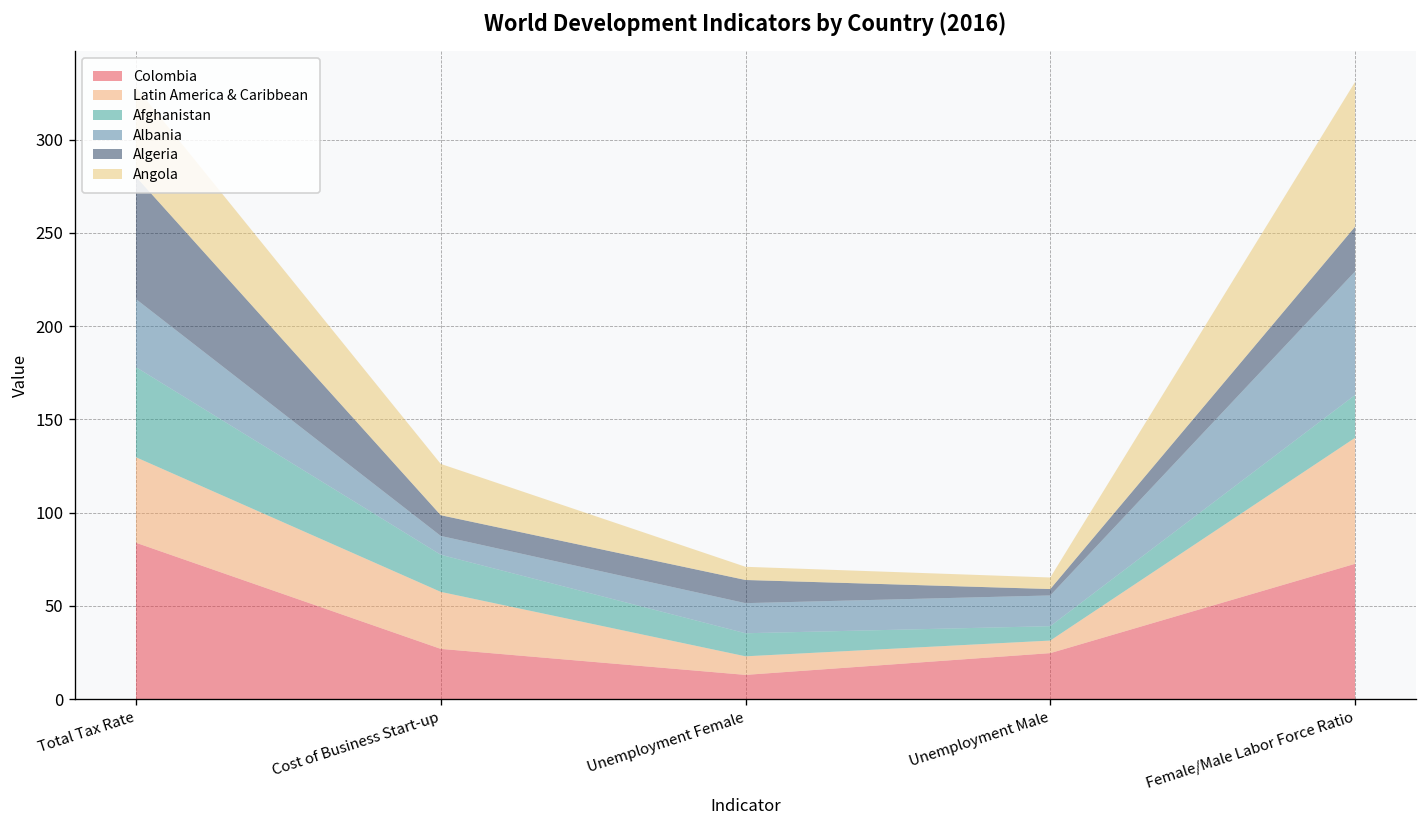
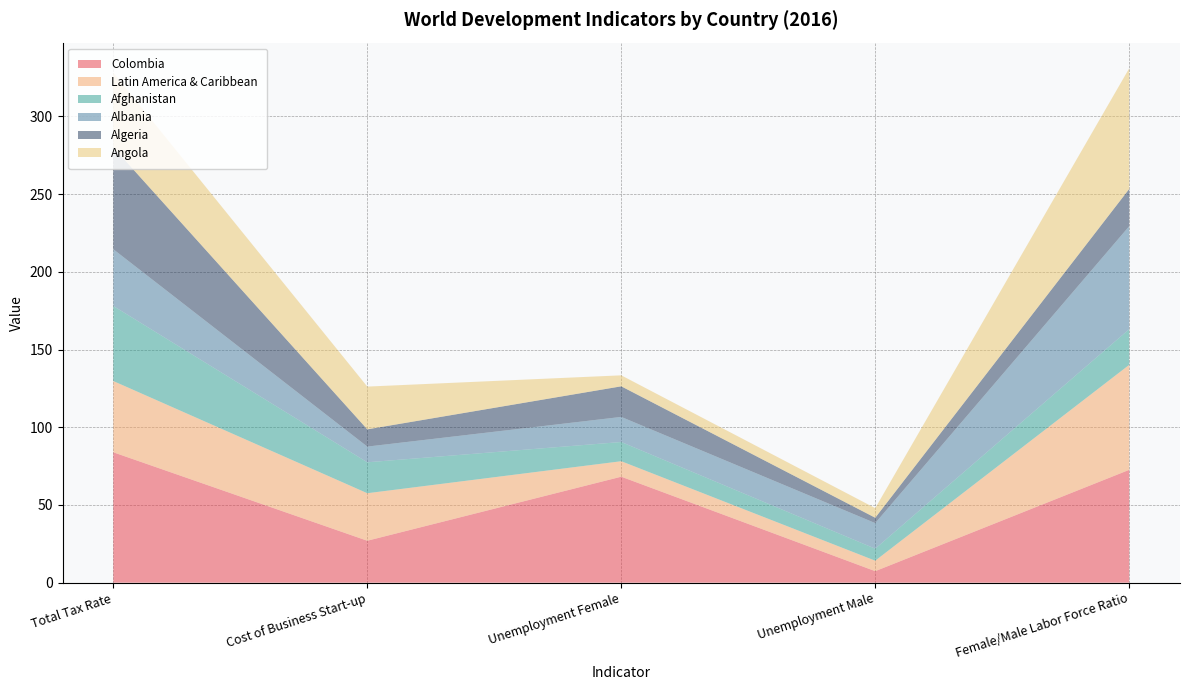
Colombia, Unemployment Female: 13 -> 68
Algeria, Unemployment Female: 12 -> 20
Colombia, Unemployment Male: 25 -> 7
